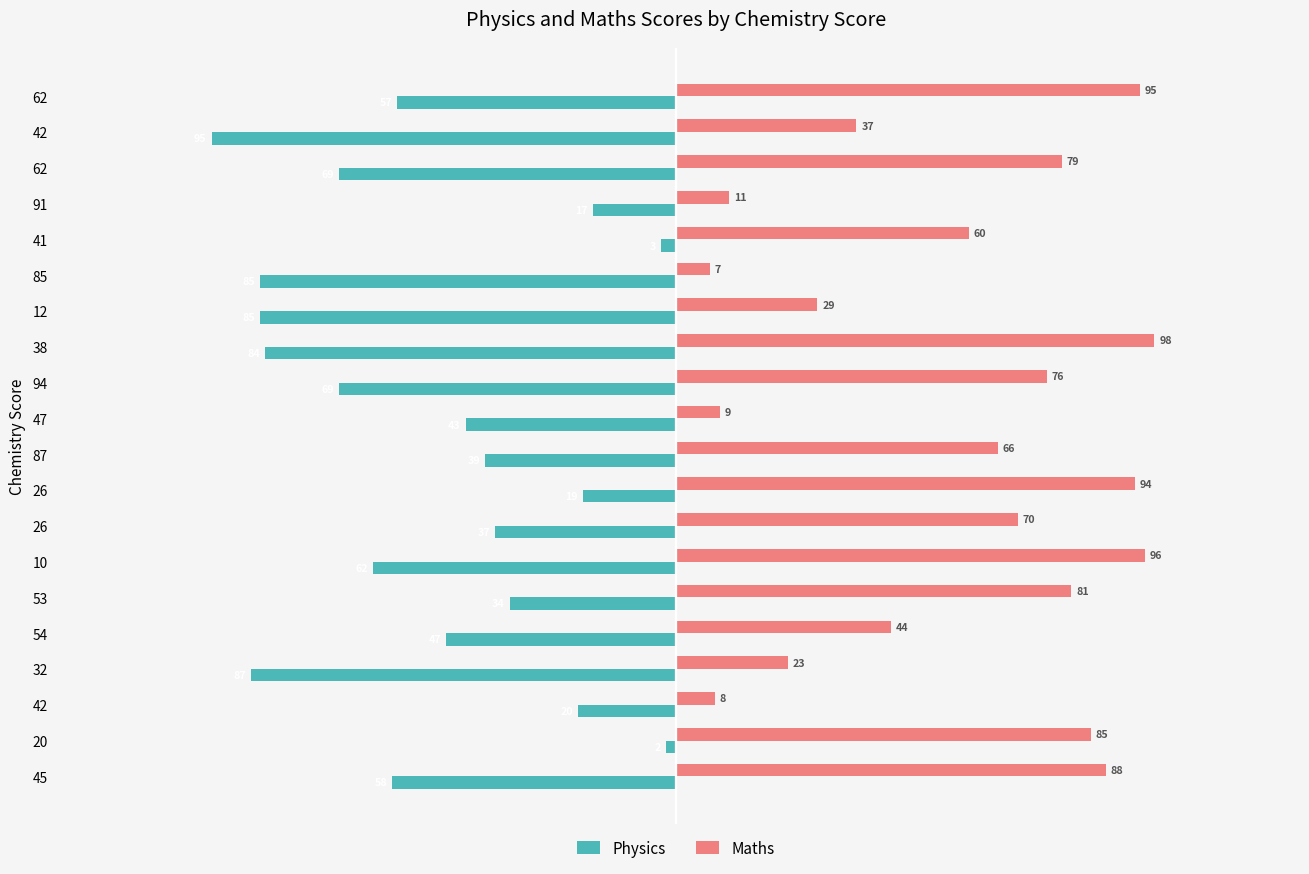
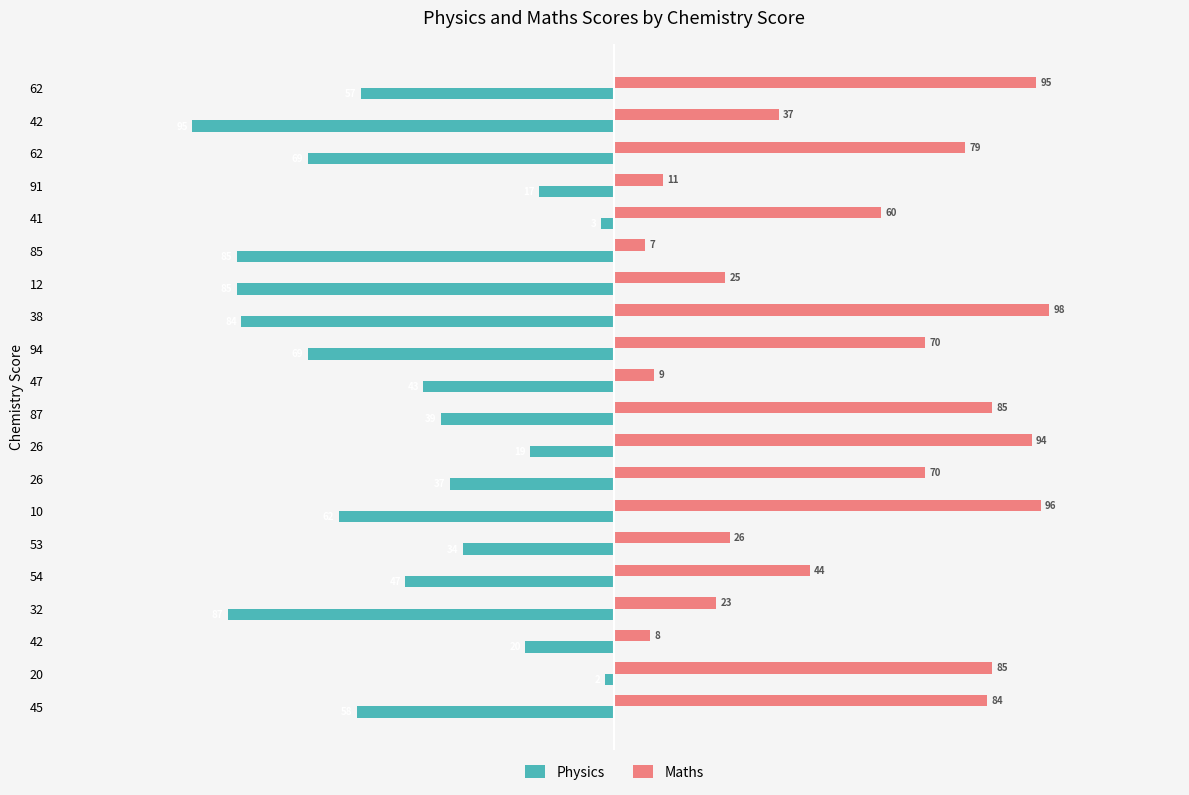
Maths, 12: 29 -> 25
Maths, 94: 76 -> 70
Maths, 87: 66 -> 85
Maths, 53: 81 -> 26
Maths, 45: 88 -> 84
